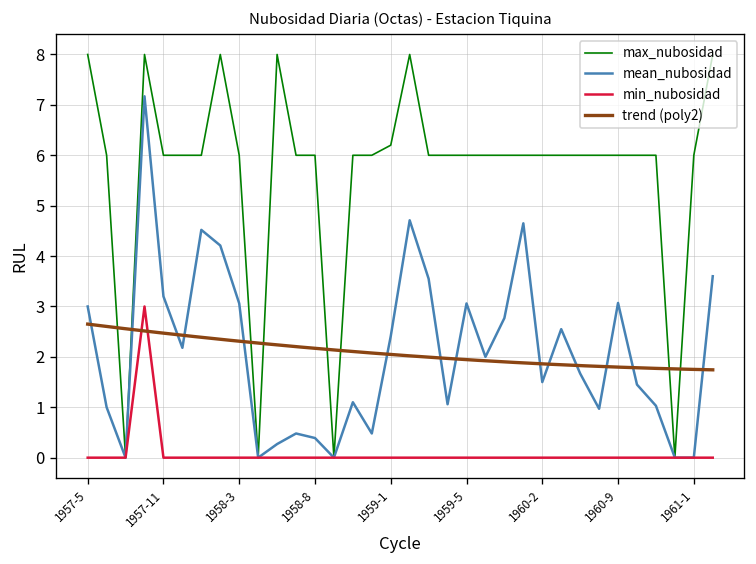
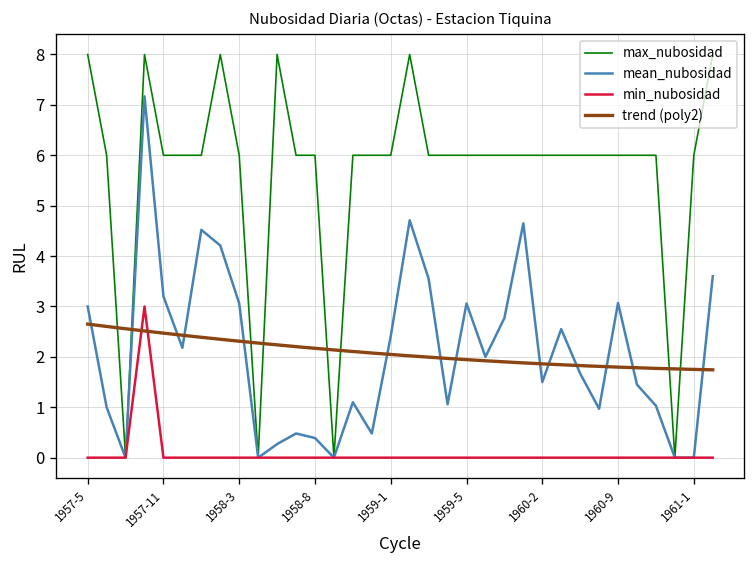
max_nubosidad, 1959-1: 6.2 -> 6.0
